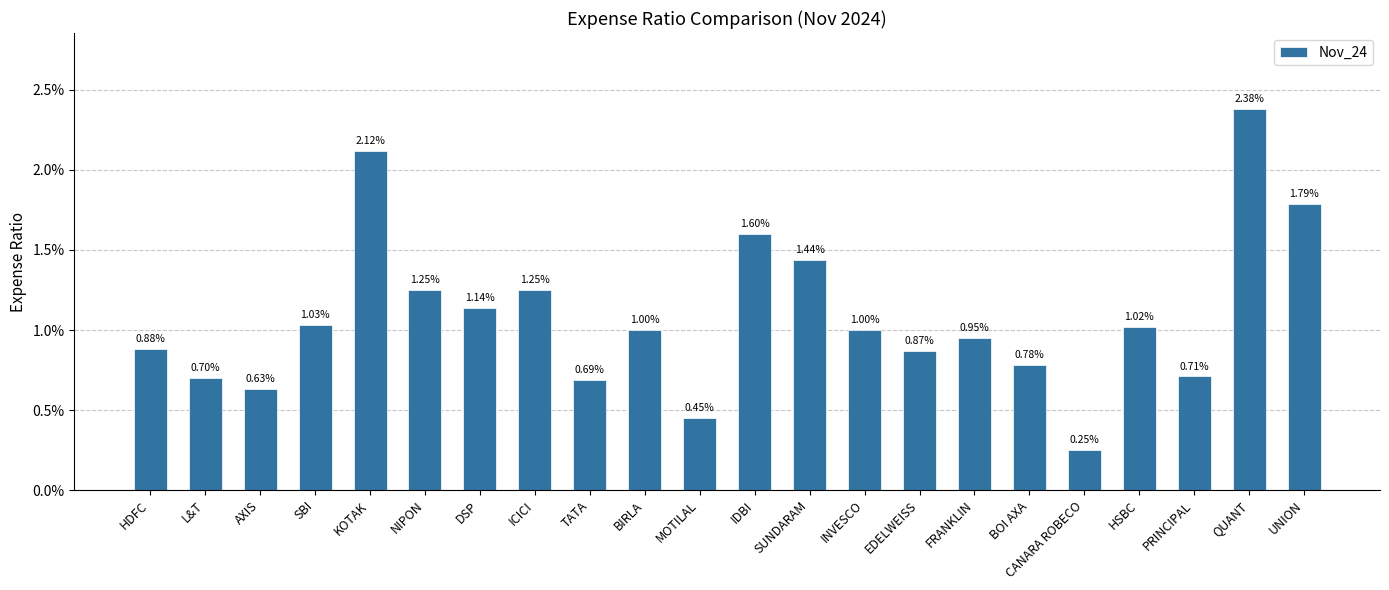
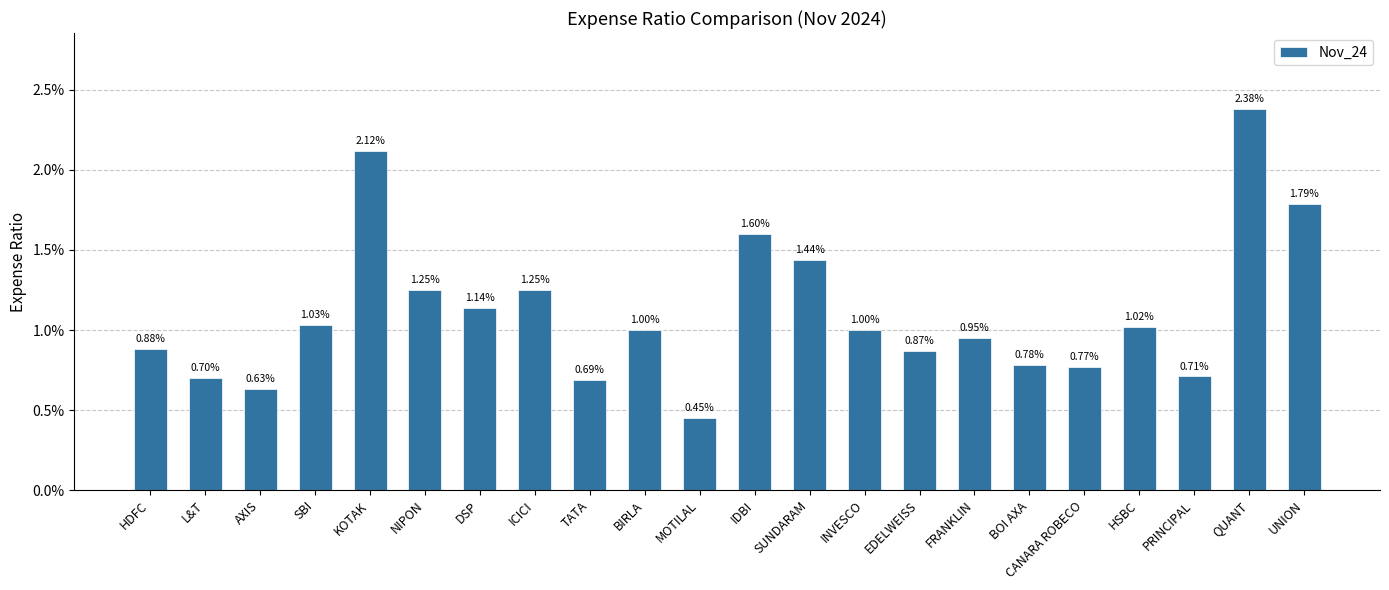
CANARA ROBECO: 0.25% -> 0.77%
